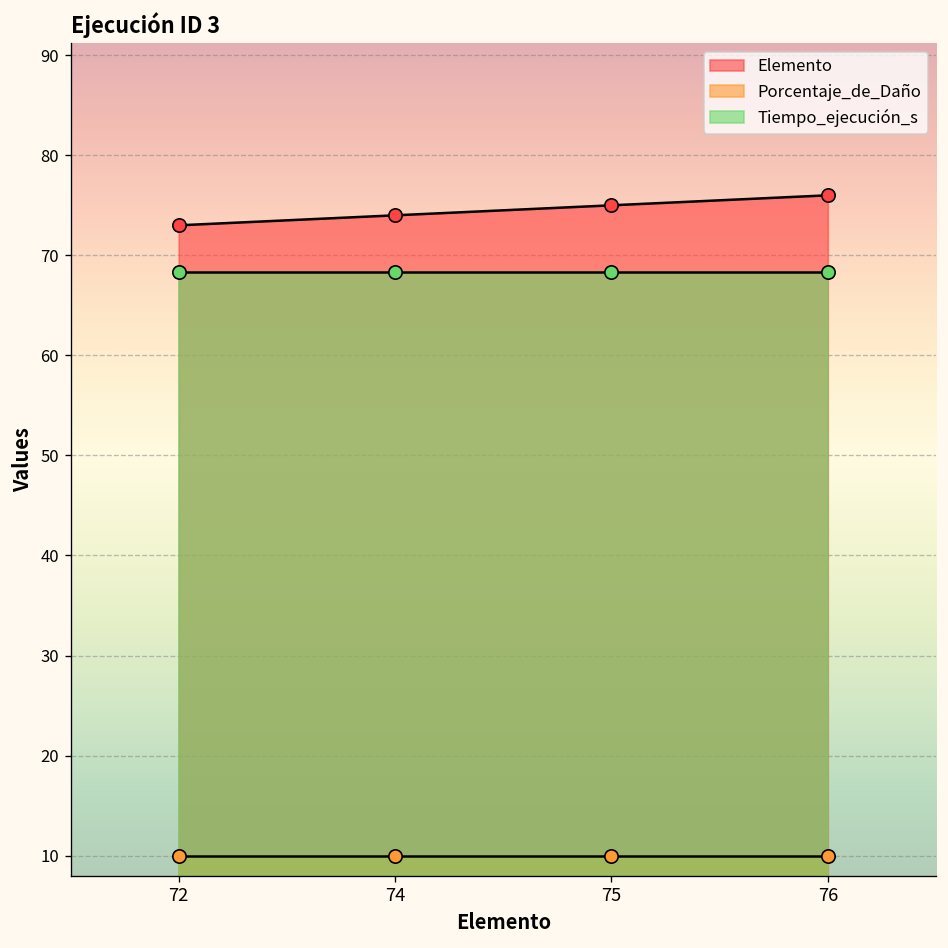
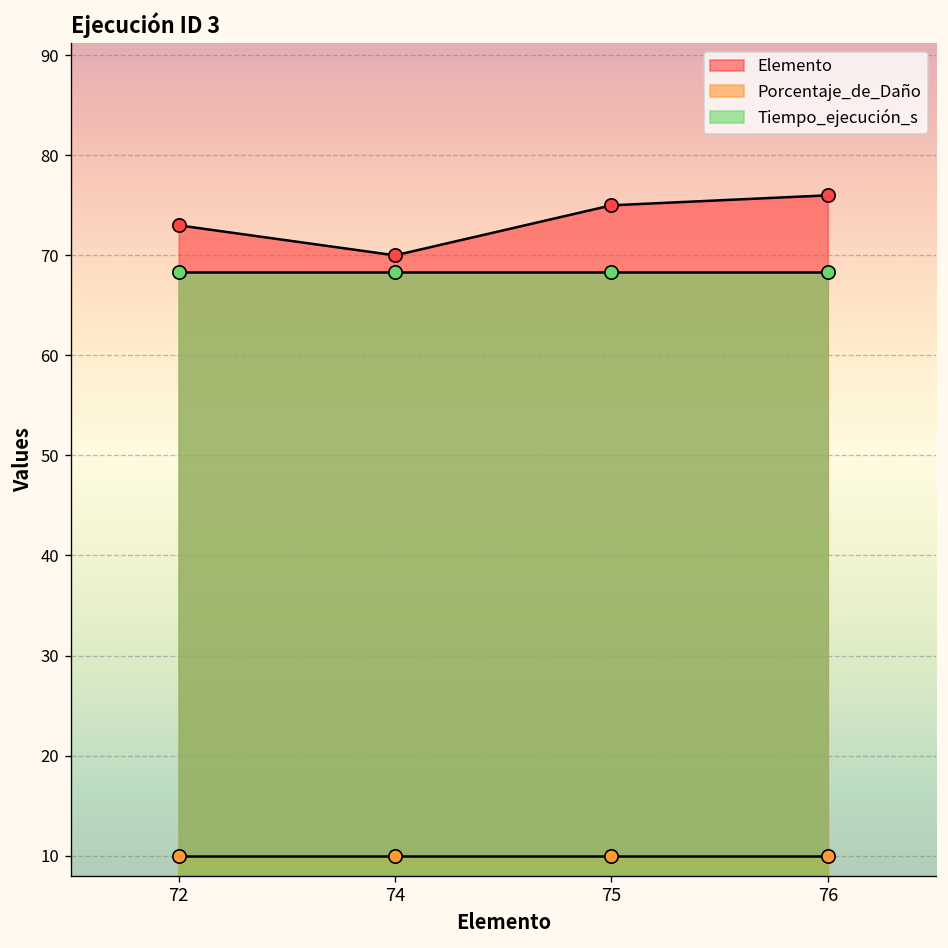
Elemento, 74: 74 -> 70
